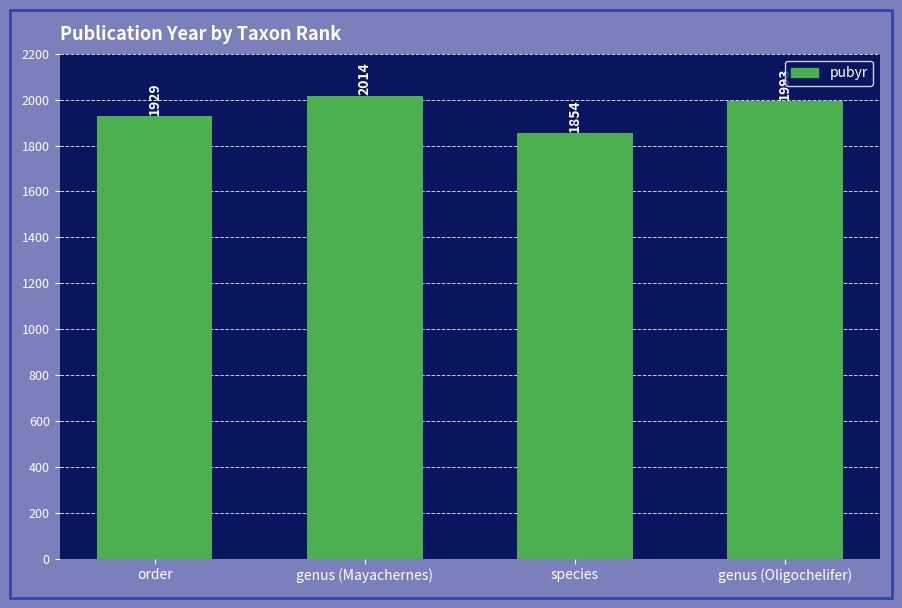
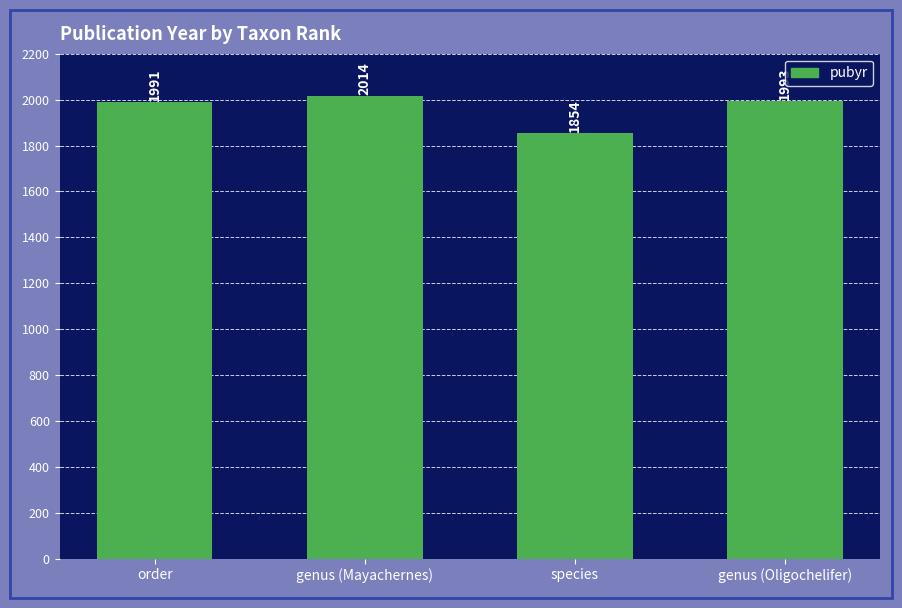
order: 1929 -> 1991
